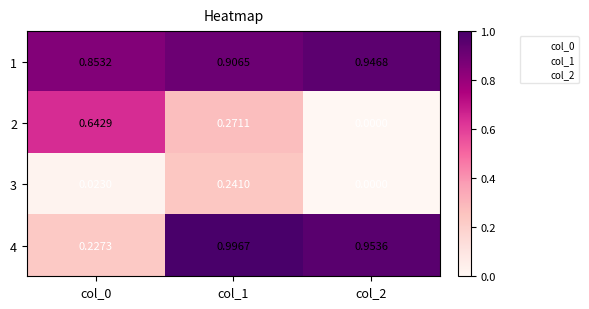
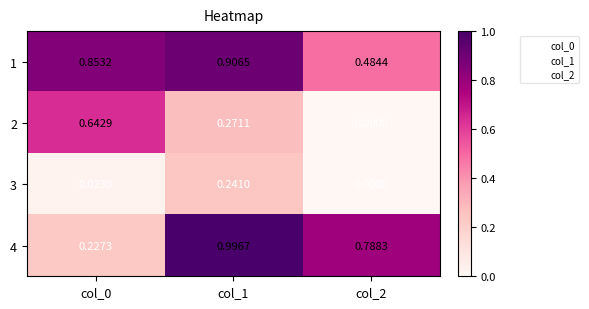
1, col_2: 0.9468 -> 0.4844
4, col_2: 0.9536 -> 0.7883
